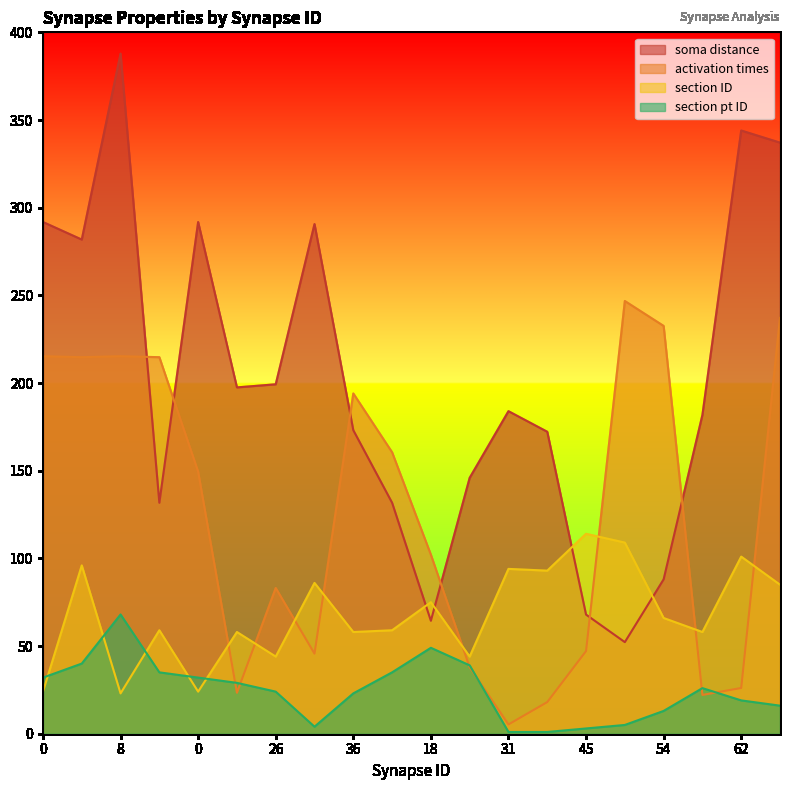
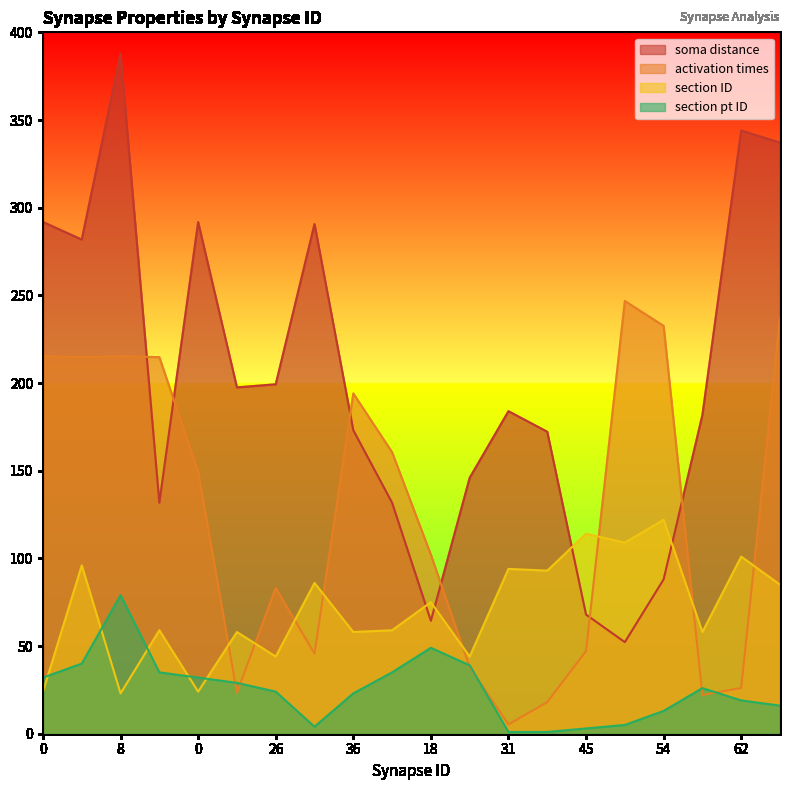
section pt ID, 8: 68 -> 79
section ID, 54: 66 -> 122
